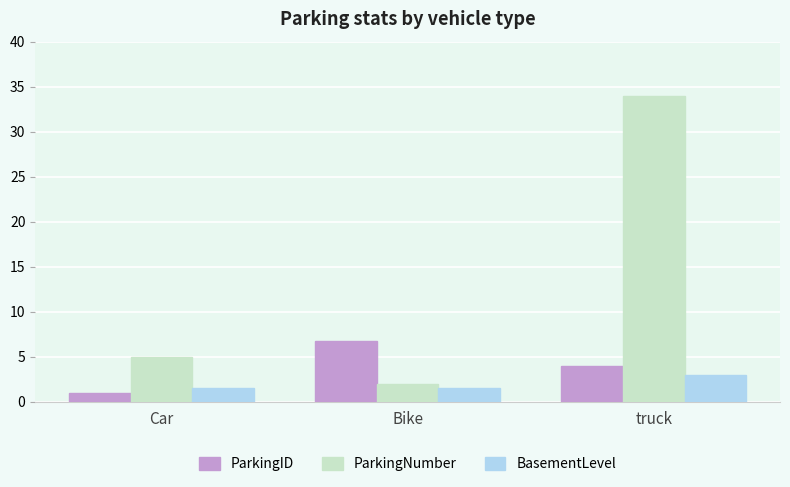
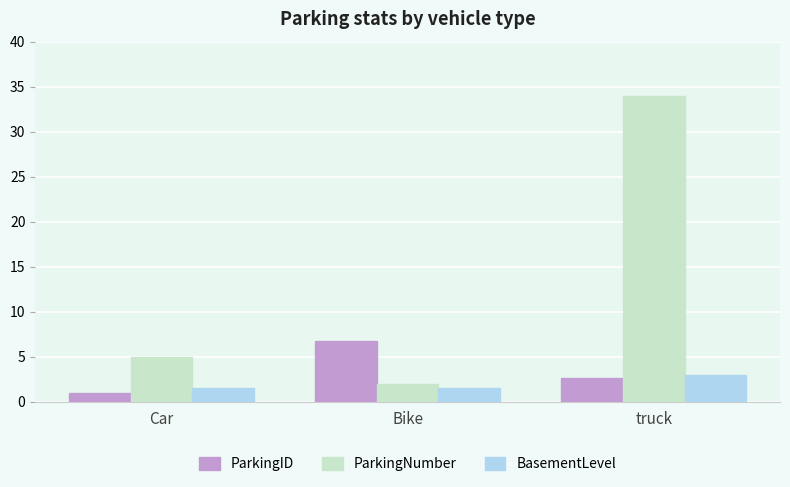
ParkingID, truck: 4 -> 3
